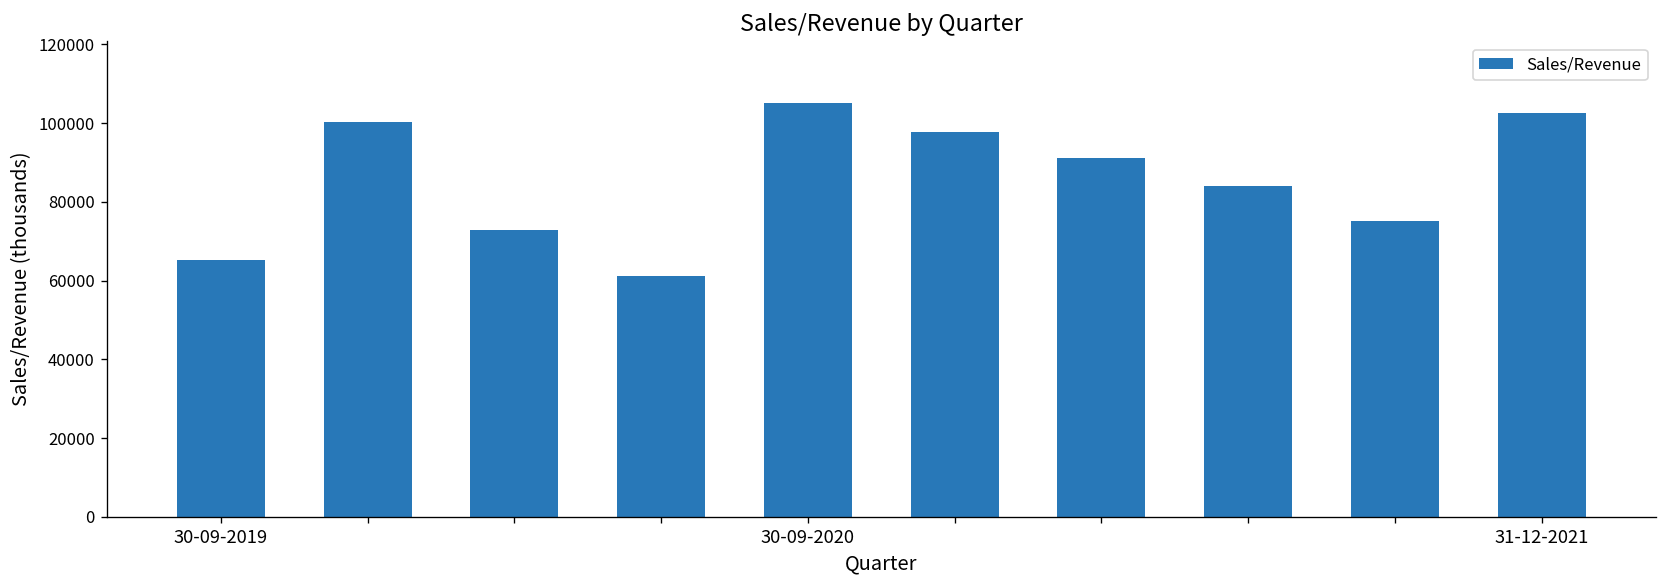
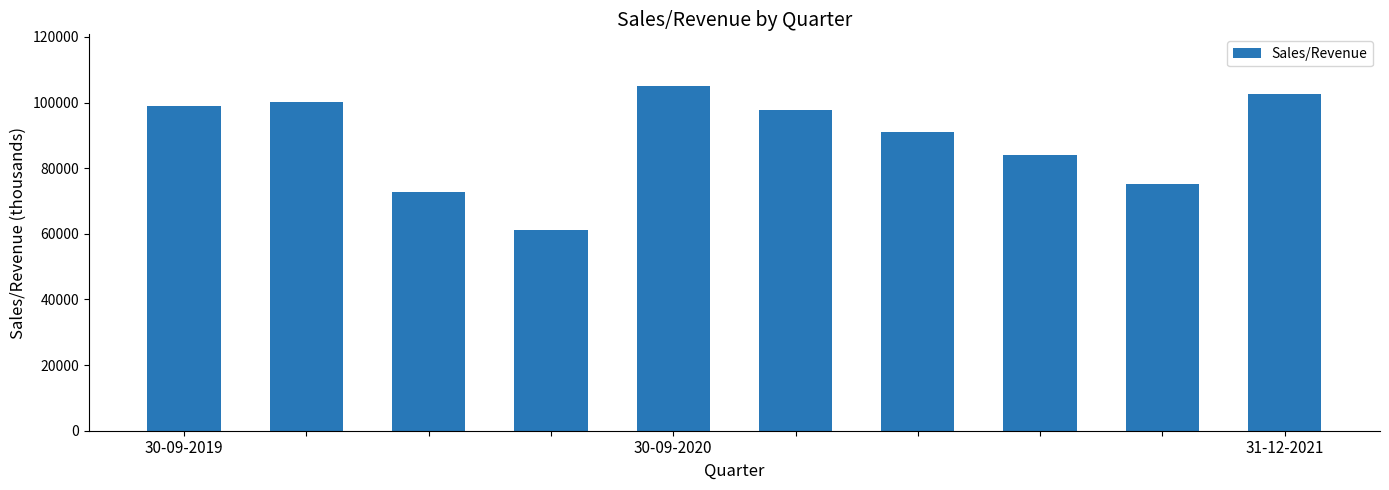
30-09-2019: 65000 -> 99000
